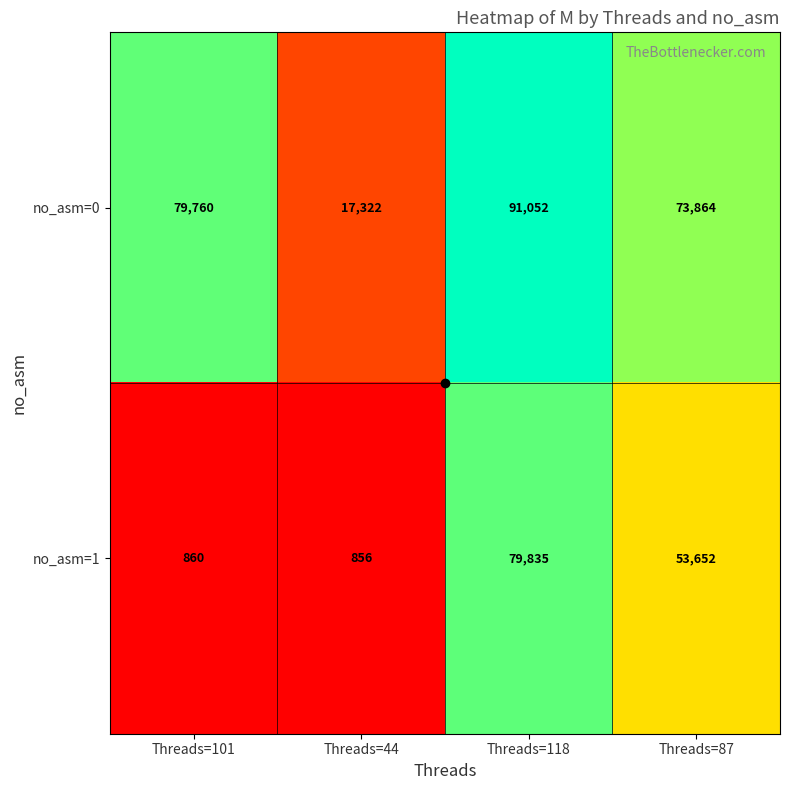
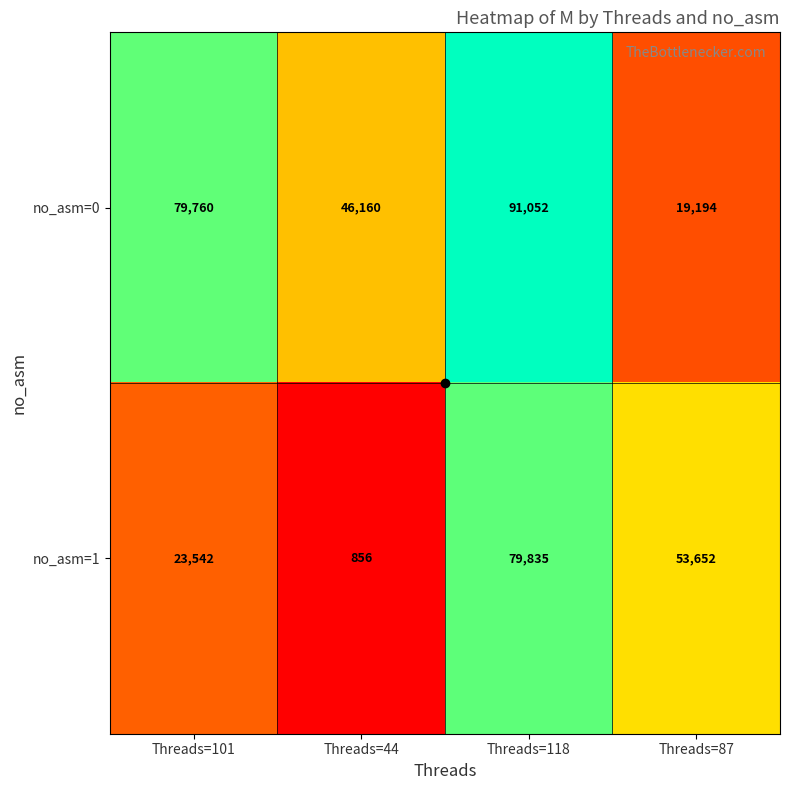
no_asm=0, Threads=44: 17,322 -> 46,160
no_asm=0, Threads=87: 73,864 -> 19,194
no_asm=1, Threads=101: 860 -> 23,542
